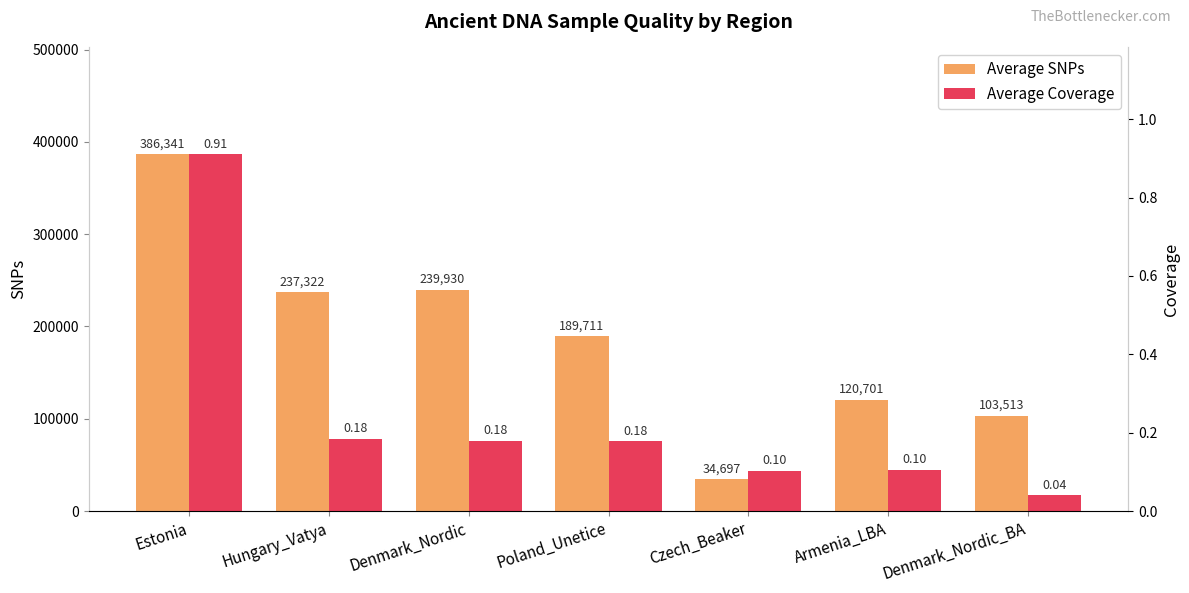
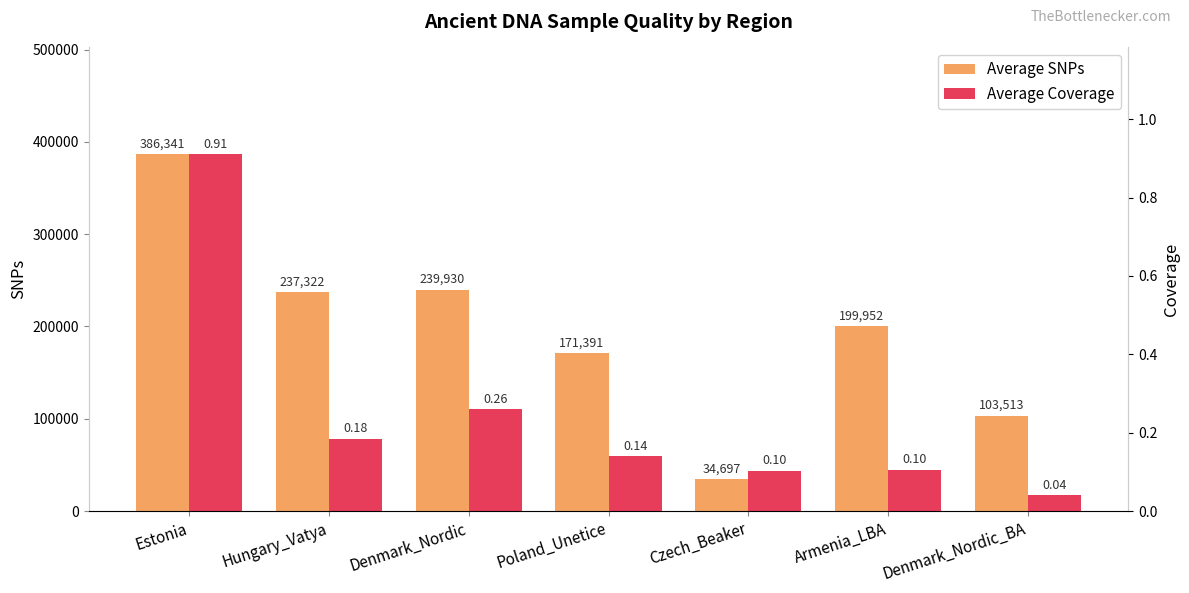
Average SNPs, Poland_Unetice: 189,711 -> 171,391
Average SNPs, Armenia_LBA: 120,701 -> 199,952
Average Coverage, Denmark_Nordic: 0.18 -> 0.26
Average Coverage, Poland_Unetice: 0.18 -> 0.14
